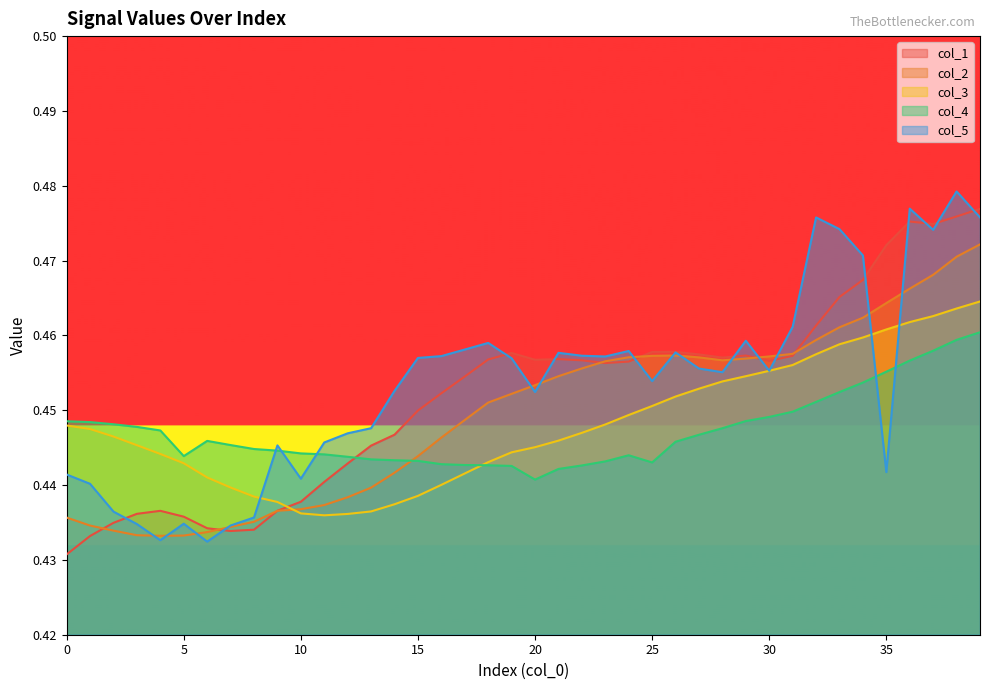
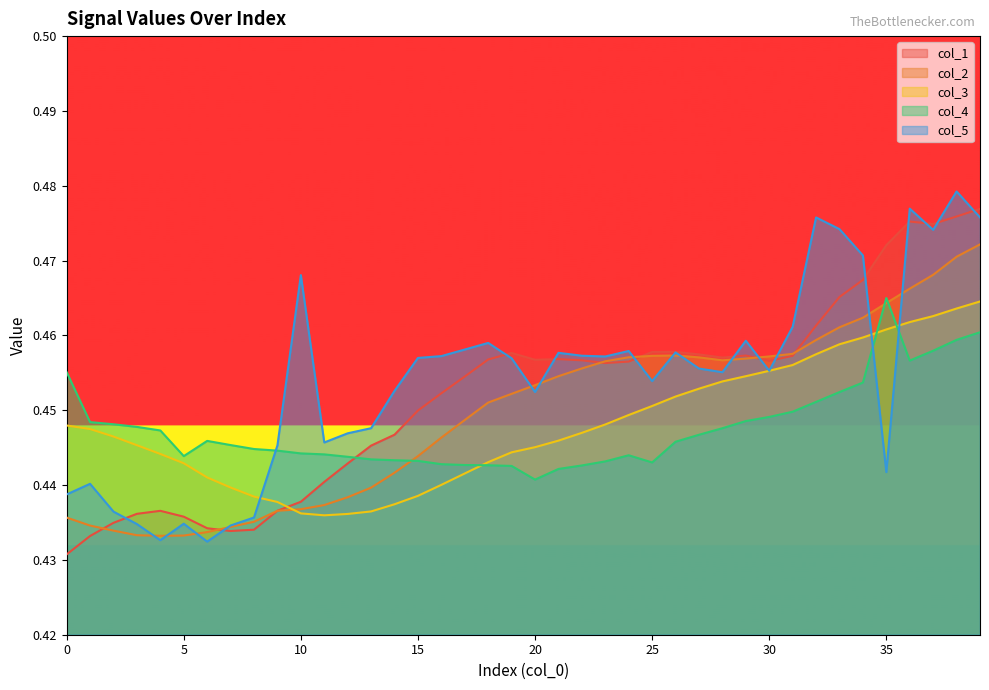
col_4, 0: 0.449 -> 0.455
col_5, 0: 0.441 -> 0.439
col_5, 10: 0.441 -> 0.468
col_4, 35: 0.455 -> 0.465
